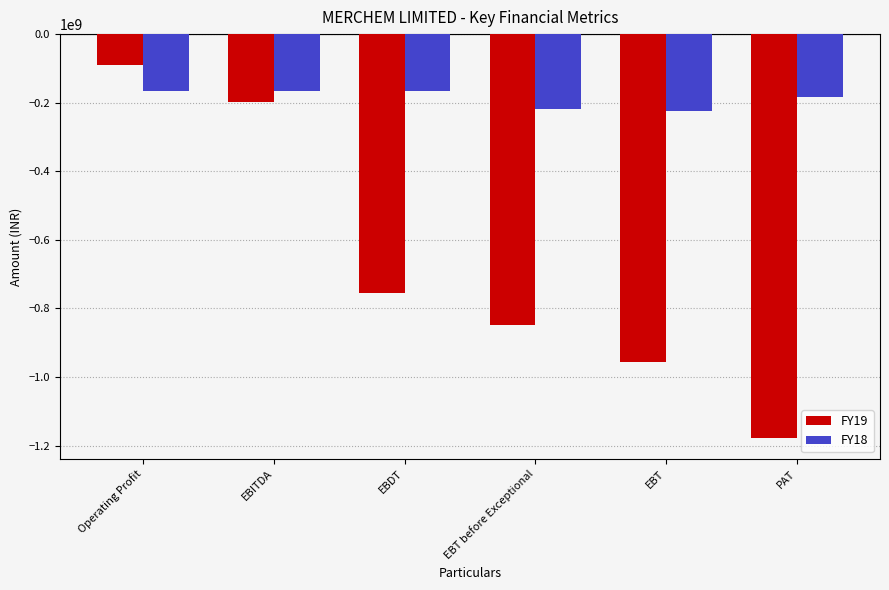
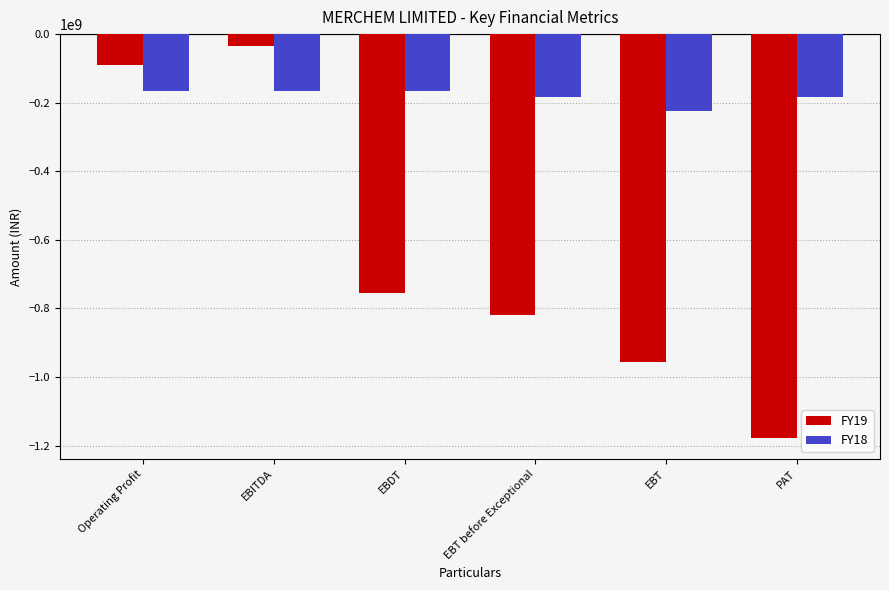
FY19, EBITDA: -200000000 -> -30000000
FY19, EBT before Exceptional: -850000000 -> -820000000
FY18, EBT before Exceptional: -220000000 -> -180000000
